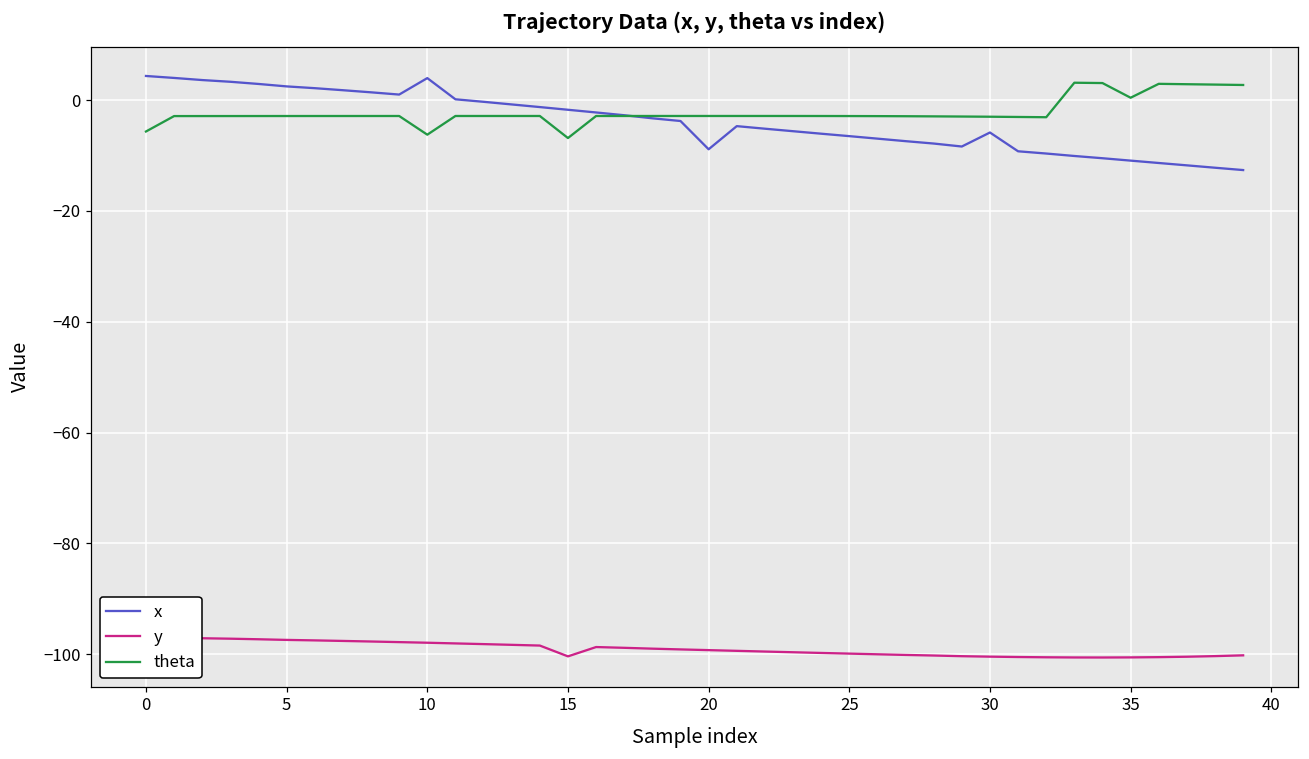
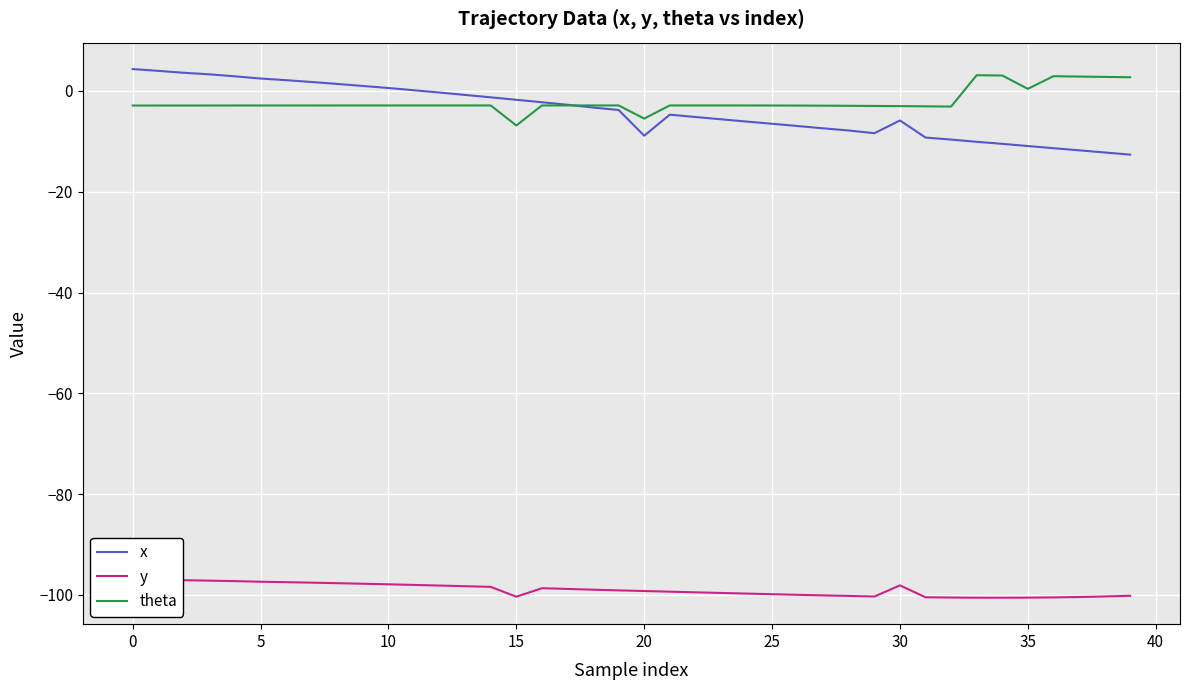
theta, 0: -6 -> -3
x, 10: 4 -> 1
theta, 10: -6 -> -3
theta, 20: -3 -> -5
y, 30: -100 -> -98
